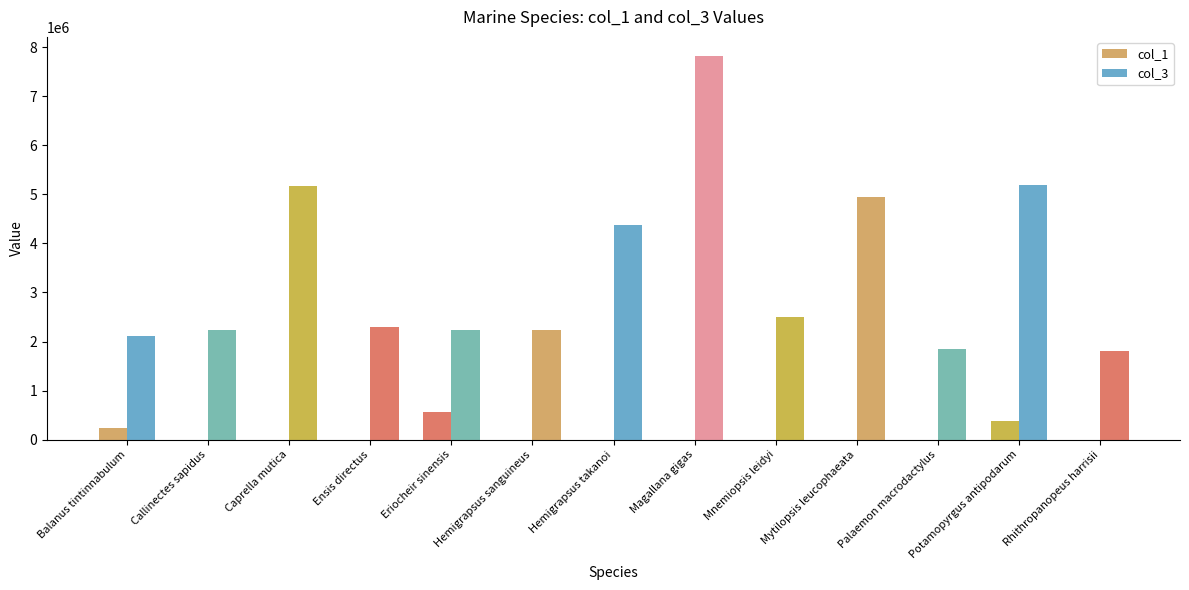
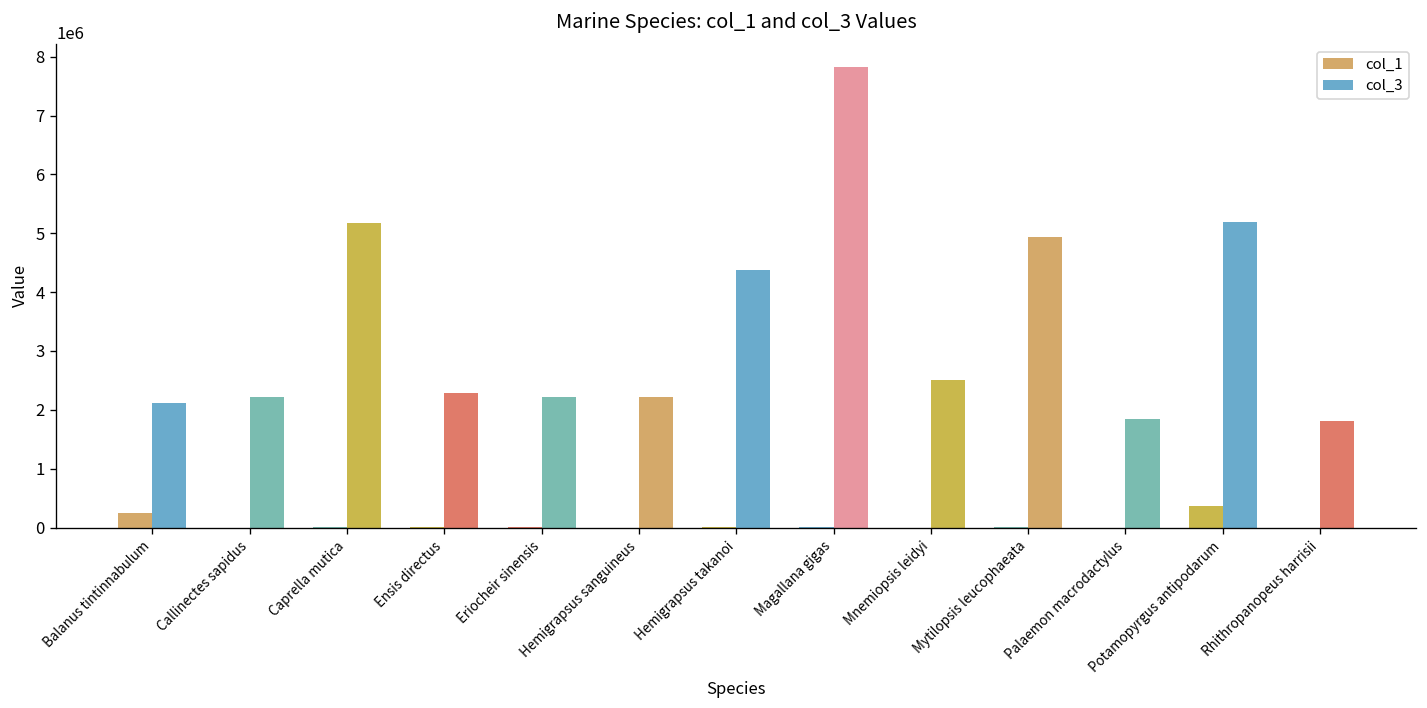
col_1, Eriocheir sinensis: 600000 -> 0
